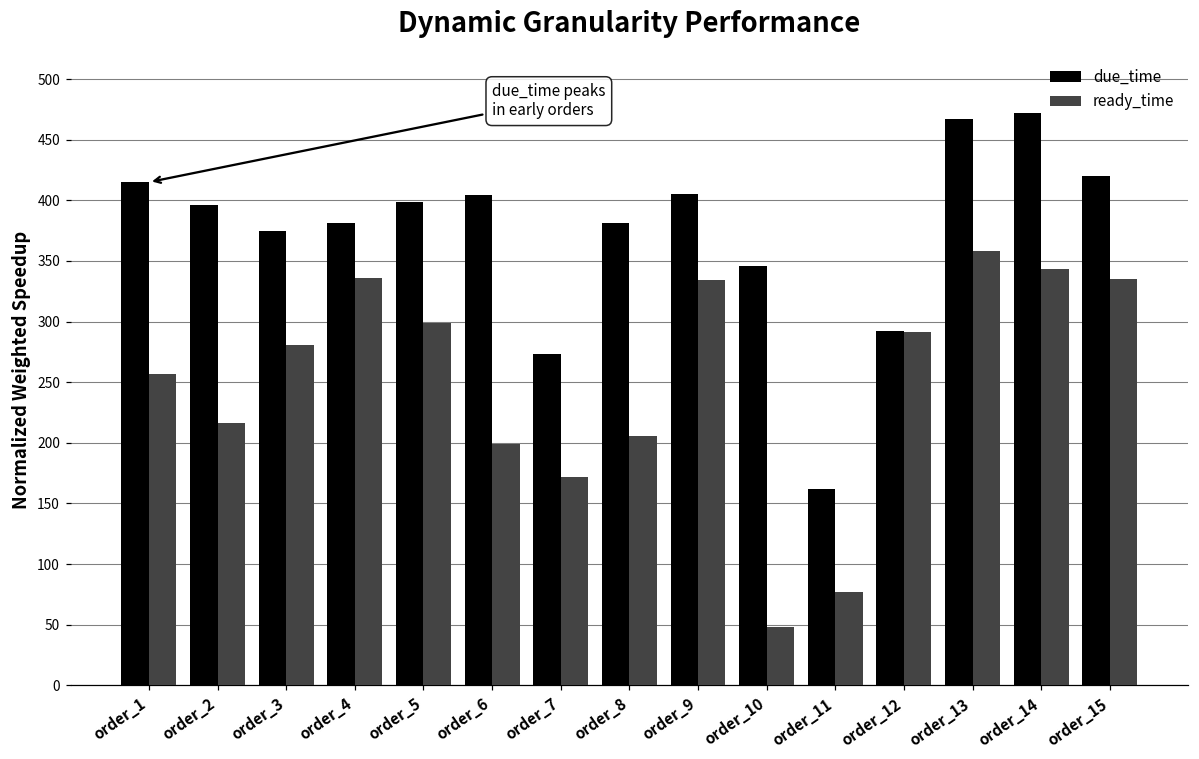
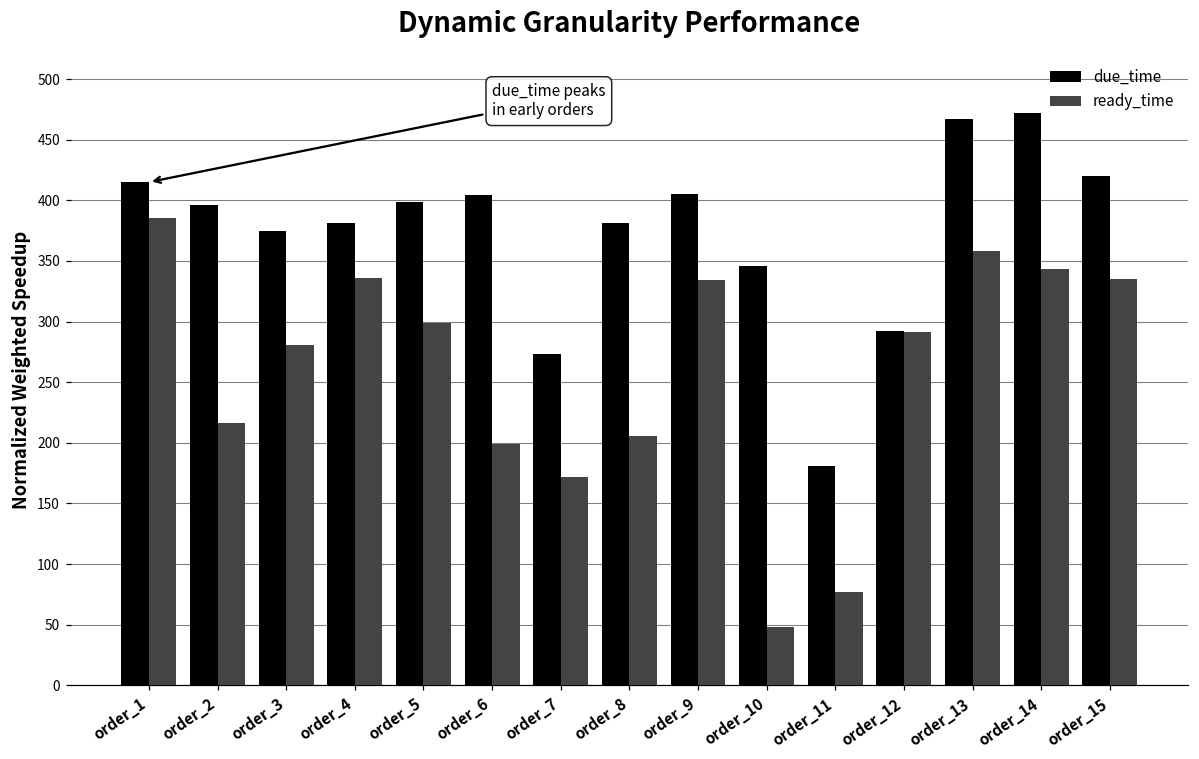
ready_time, order_1: 257 -> 385
due_time, order_11: 162 -> 181
